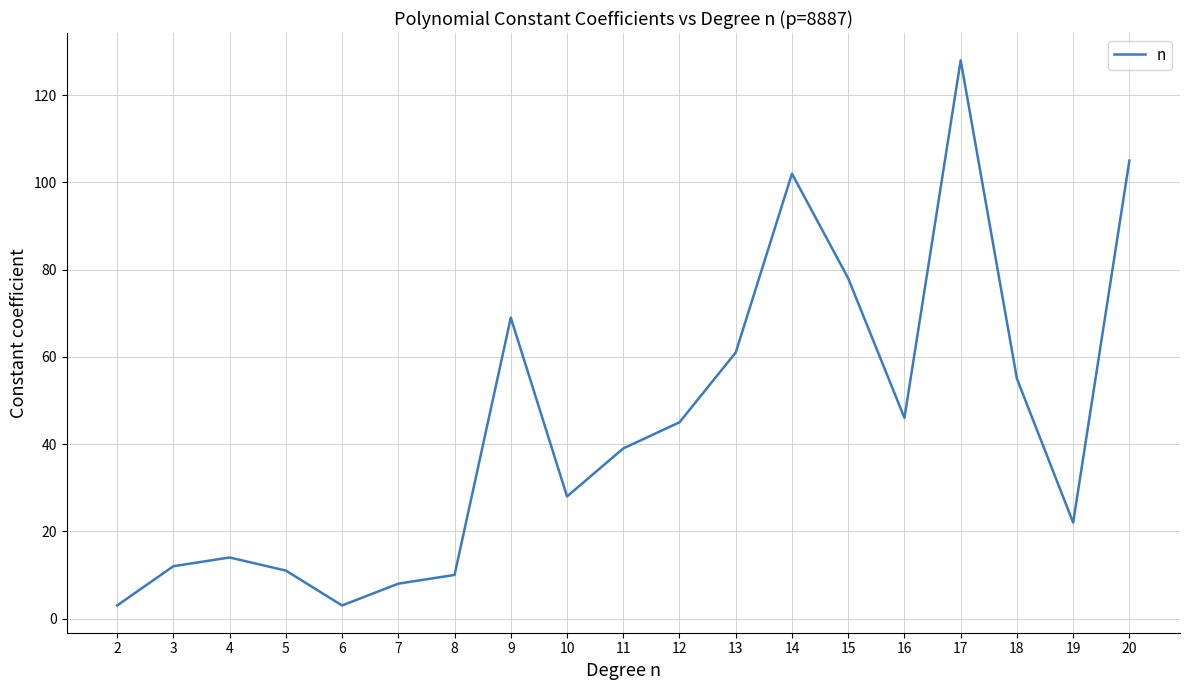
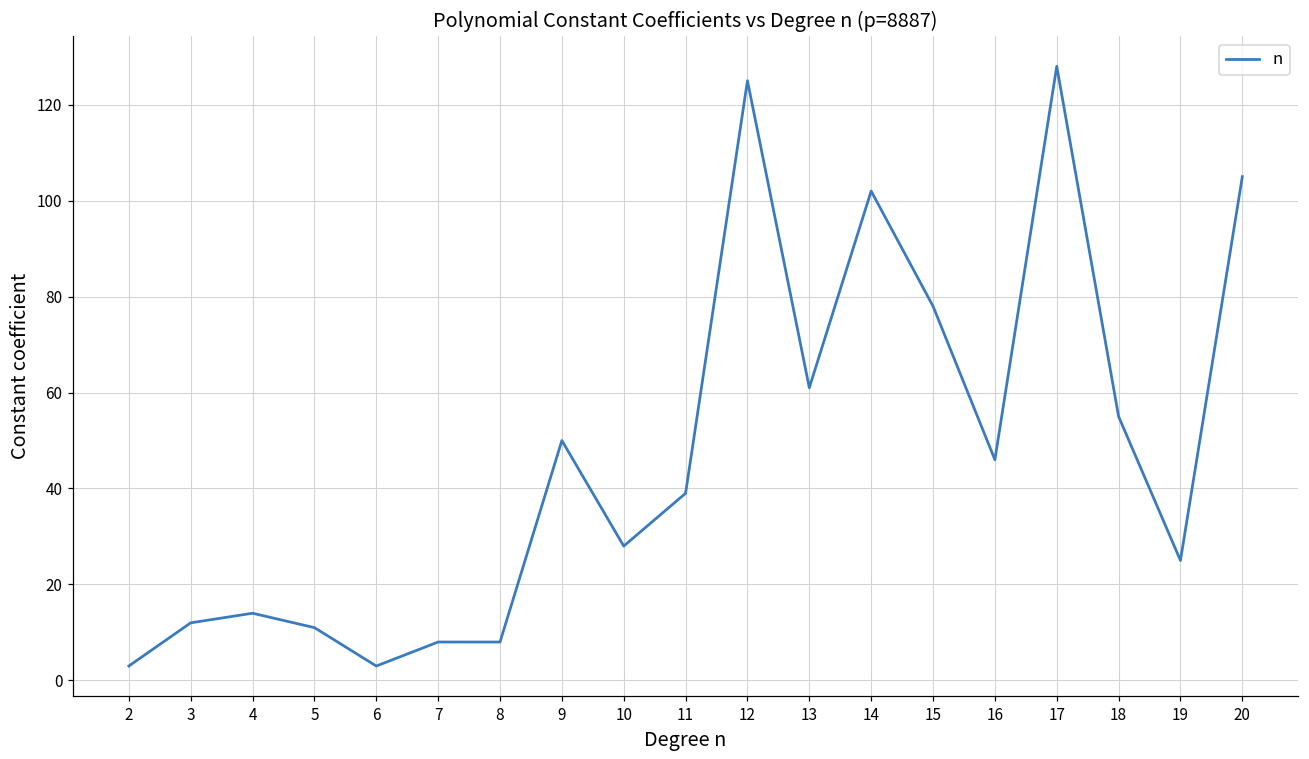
8: 10 -> 8
9: 69 -> 50
12: 45 -> 125
19: 22 -> 25
